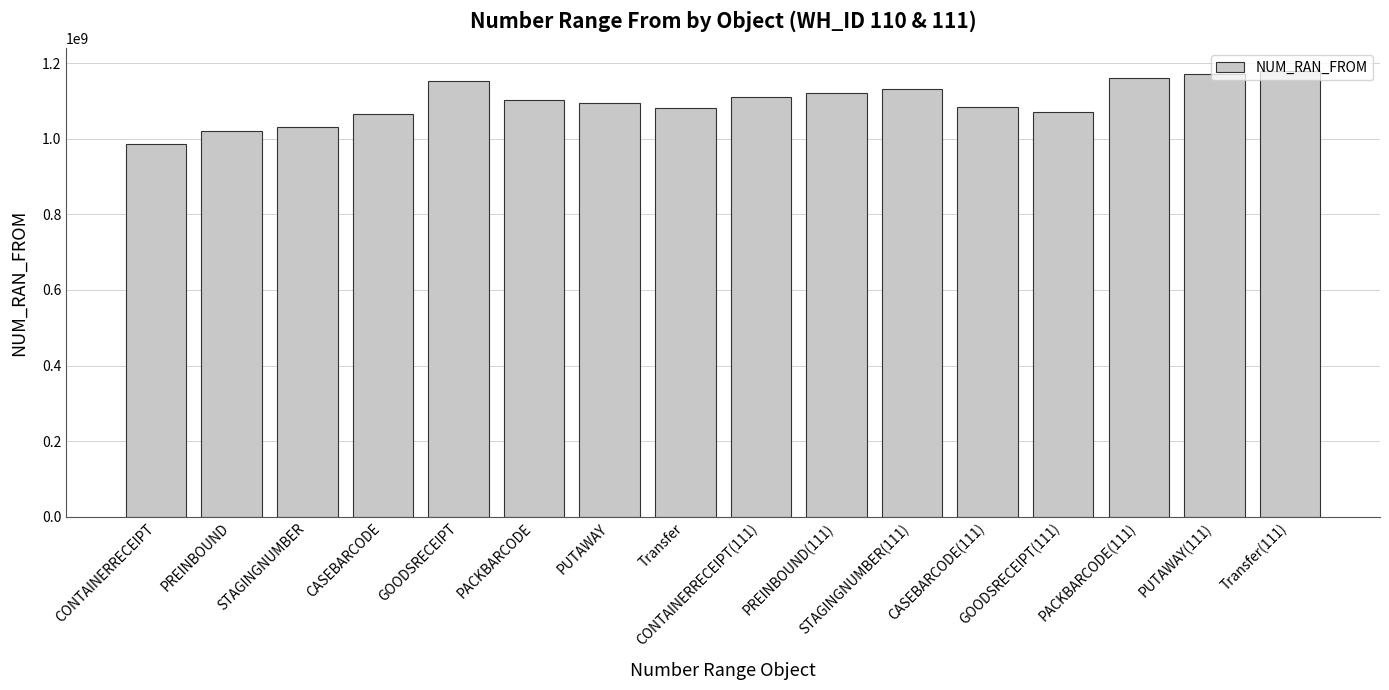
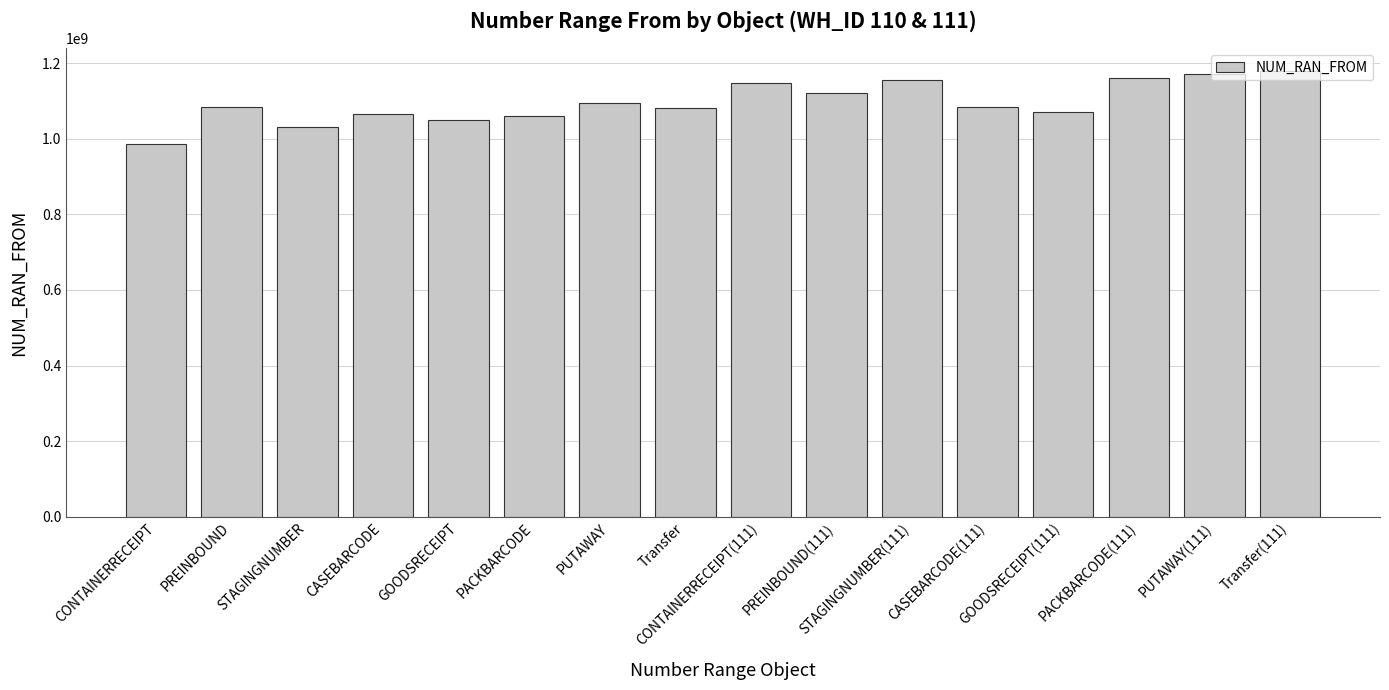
PREINBOUND: 1020000000 -> 1080000000
GOODSRECEIPT: 1150000000 -> 1050000000
PACKBARCODE: 1100000000 -> 1060000000
CONTAINERRECEIPT(111): 1110000000 -> 1150000000
STAGINGNUMBER(111): 1130000000 -> 1150000000
